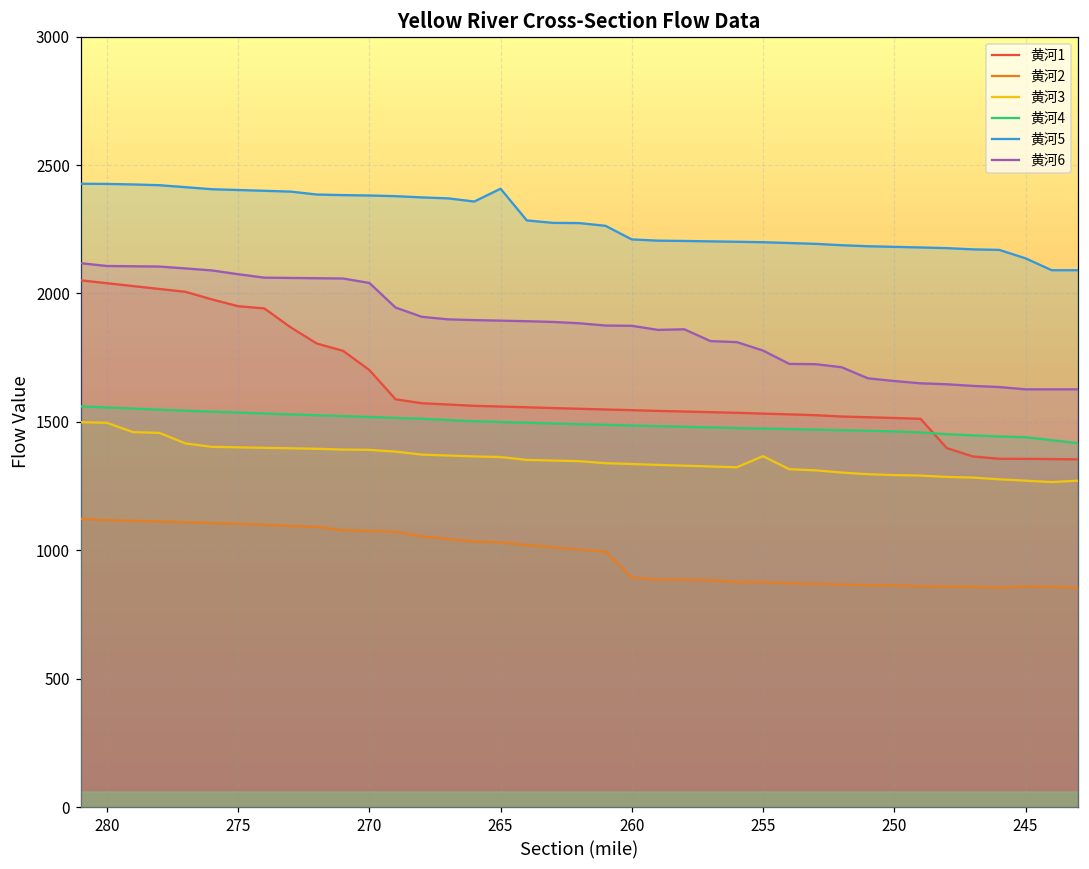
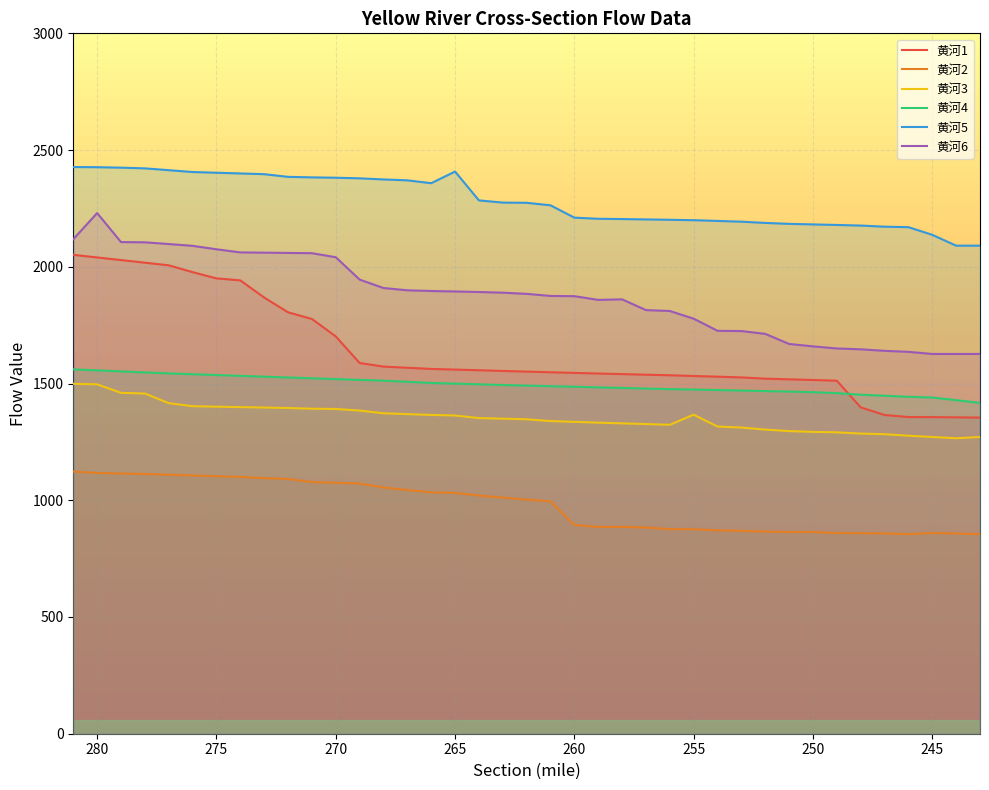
黄河6, 280: 2110 -> 2230
